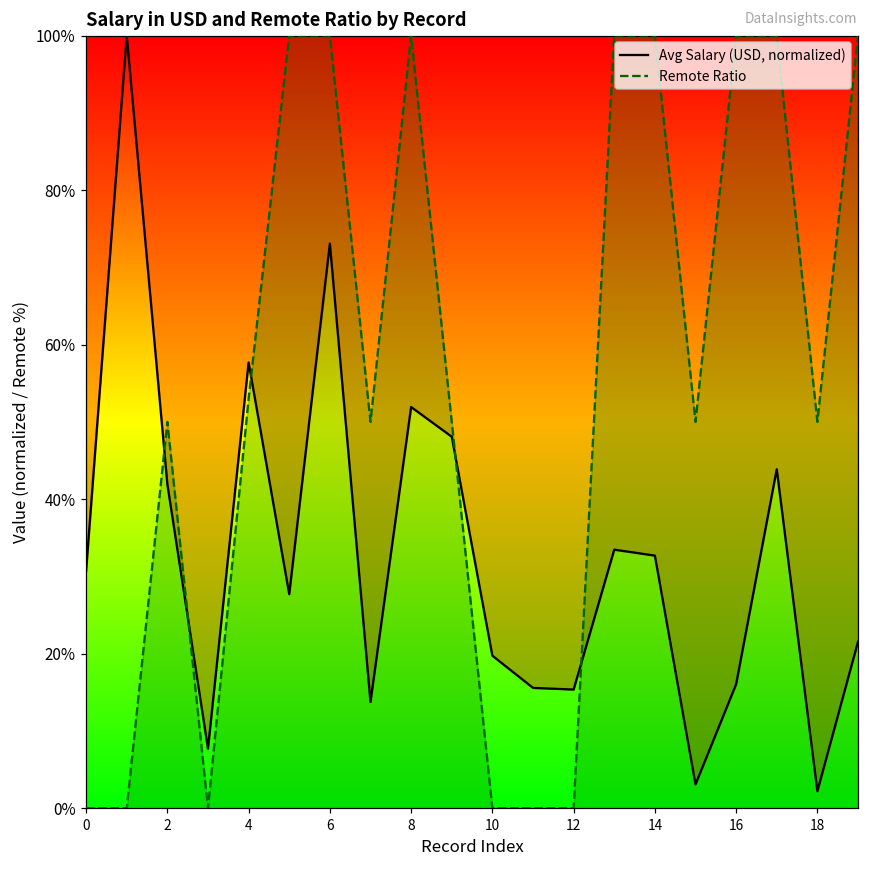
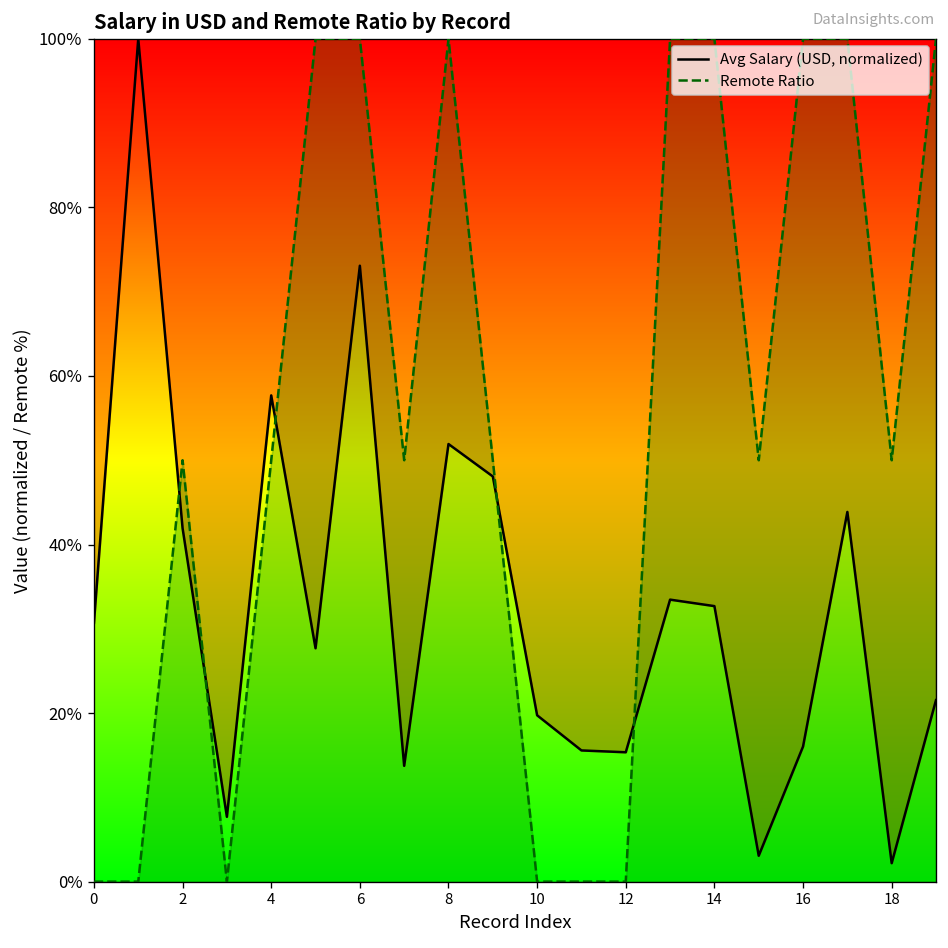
Remote Ratio, 4: 53% -> 50%
